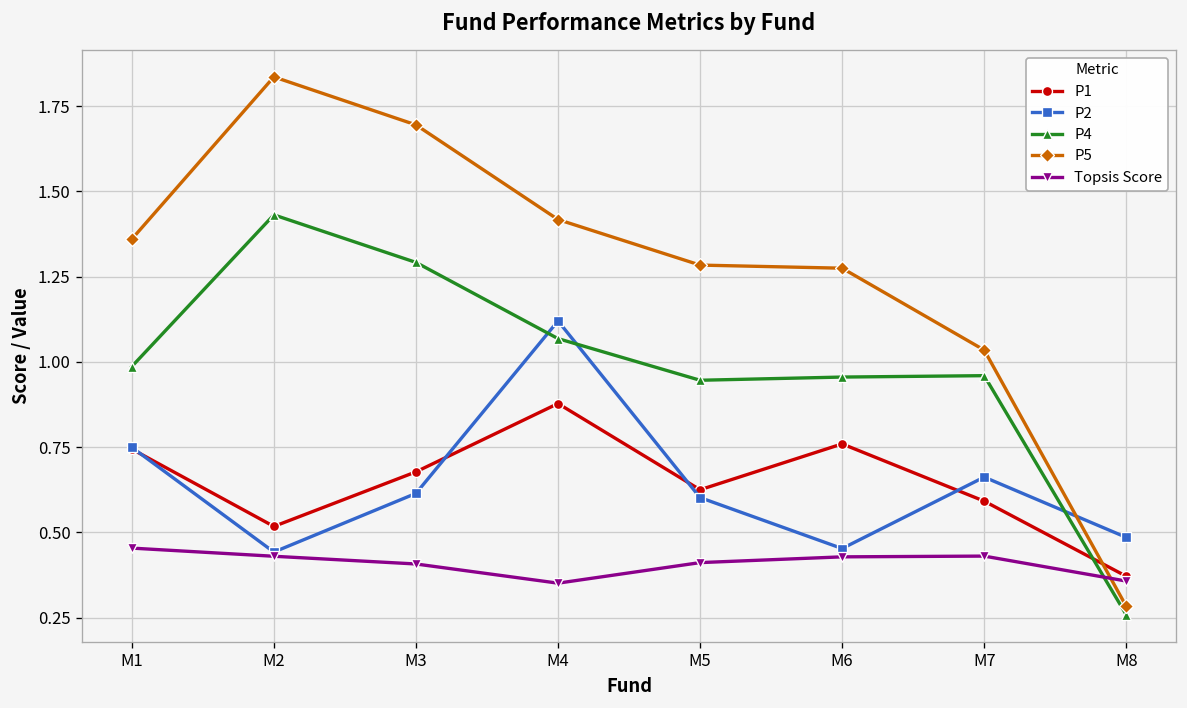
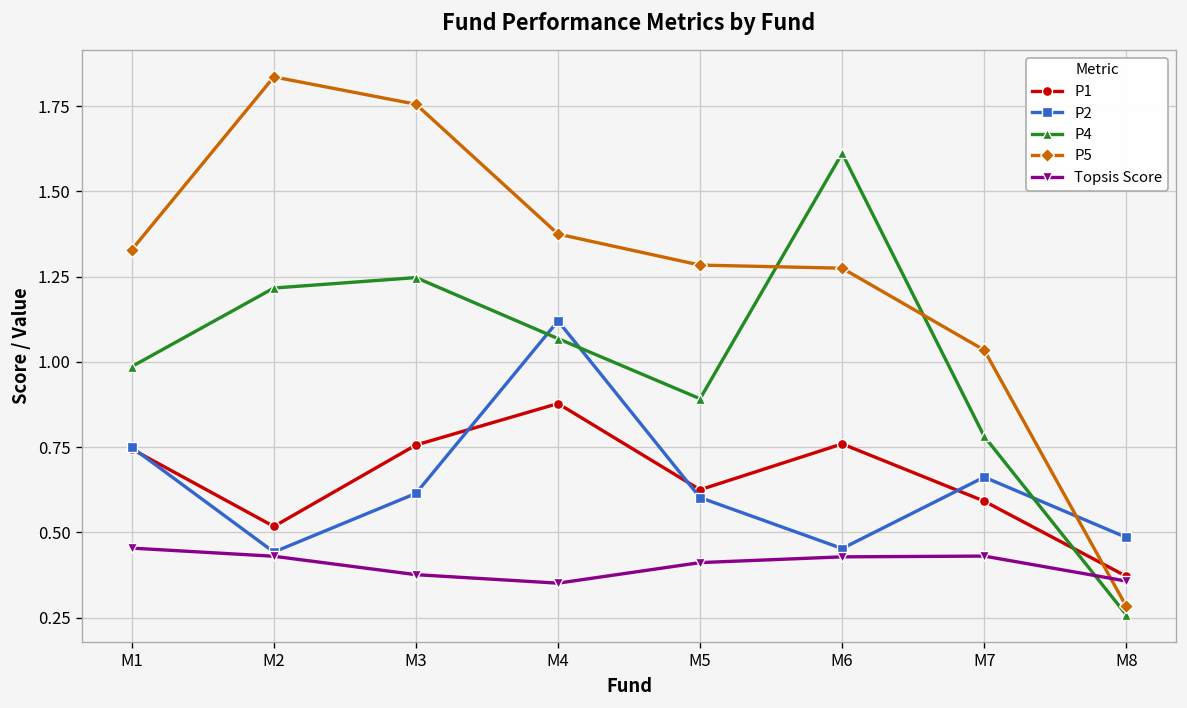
P5, M1: 1.36 -> 1.33
P4, M2: 1.43 -> 1.22
P1, M3: 0.68 -> 0.76
P4, M3: 1.29 -> 1.25
P5, M3: 1.69 -> 1.76
Topsis Score, M3: 0.41 -> 0.38
P5, M4: 1.42 -> 1.37
P4, M5: 0.95 -> 0.89
P4, M6: 0.96 -> 1.61
P4, M7: 0.96 -> 0.78
